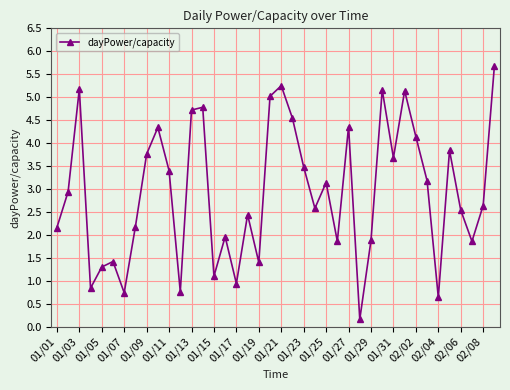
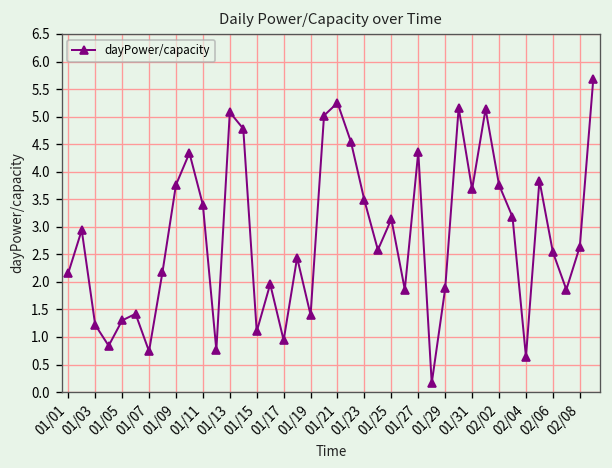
01/03: 5.2 -> 1.2
01/13: 4.7 -> 5.1
02/02: 4.1 -> 3.8
